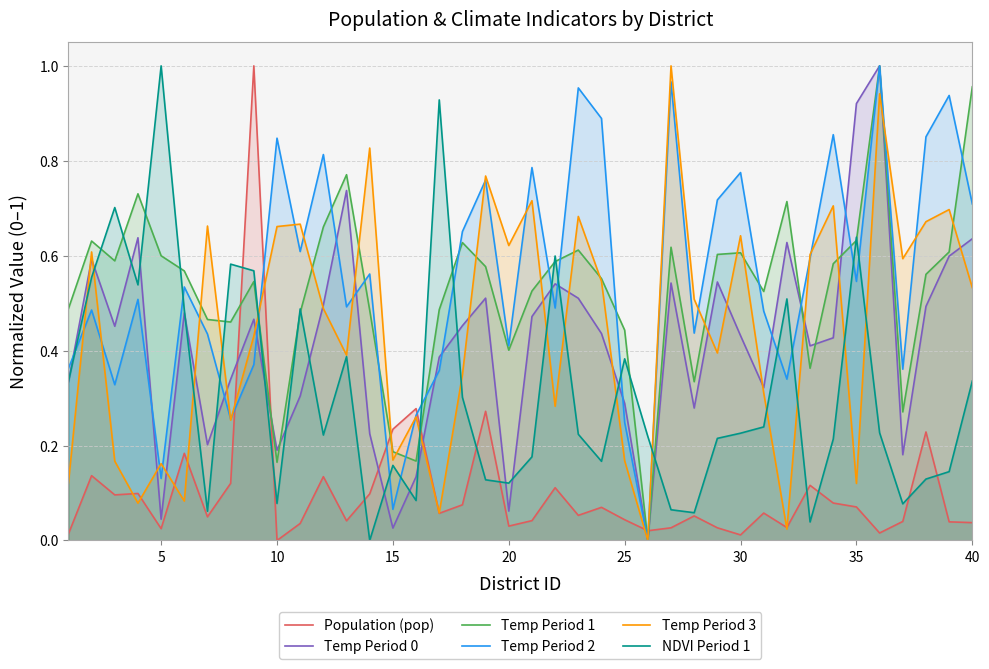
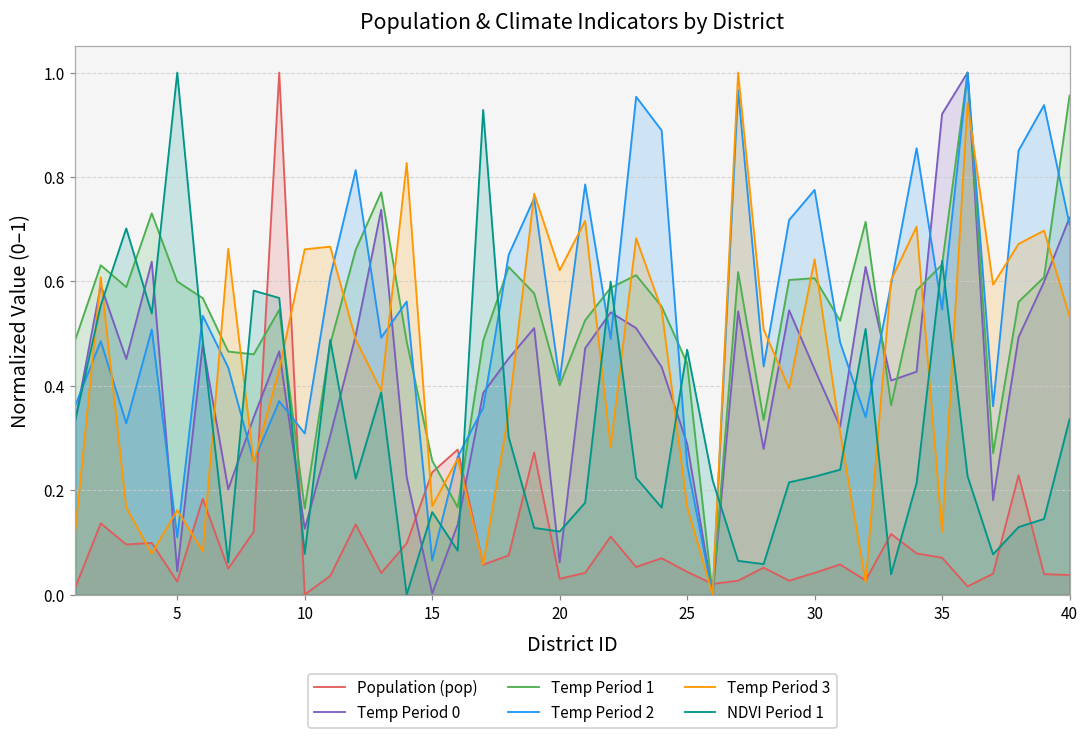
Temp Period 2, 5: 0.13 -> 0.11
Temp Period 0, 10: 0.19 -> 0.13
Temp Period 2, 10: 0.85 -> 0.31
Temp Period 0, 15: 0.03 -> 0.00
Temp Period 1, 15: 0.19 -> 0.26
NDVI Period 1, 25: 0.38 -> 0.47
Population (pop), 30: 0.01 -> 0.04
Temp Period 0, 40: 0.64 -> 0.72
